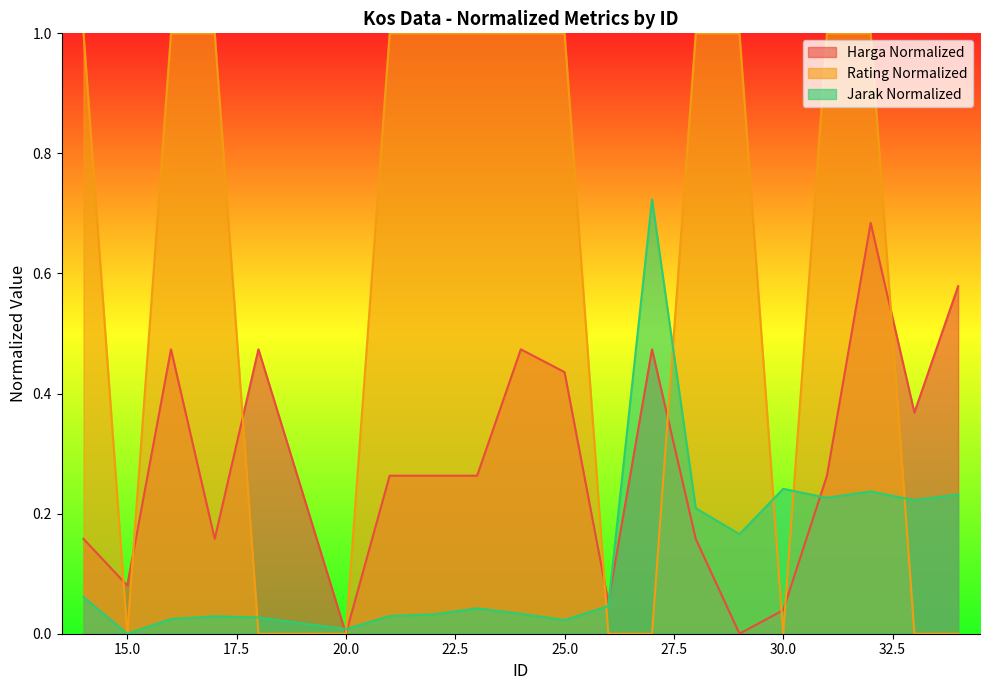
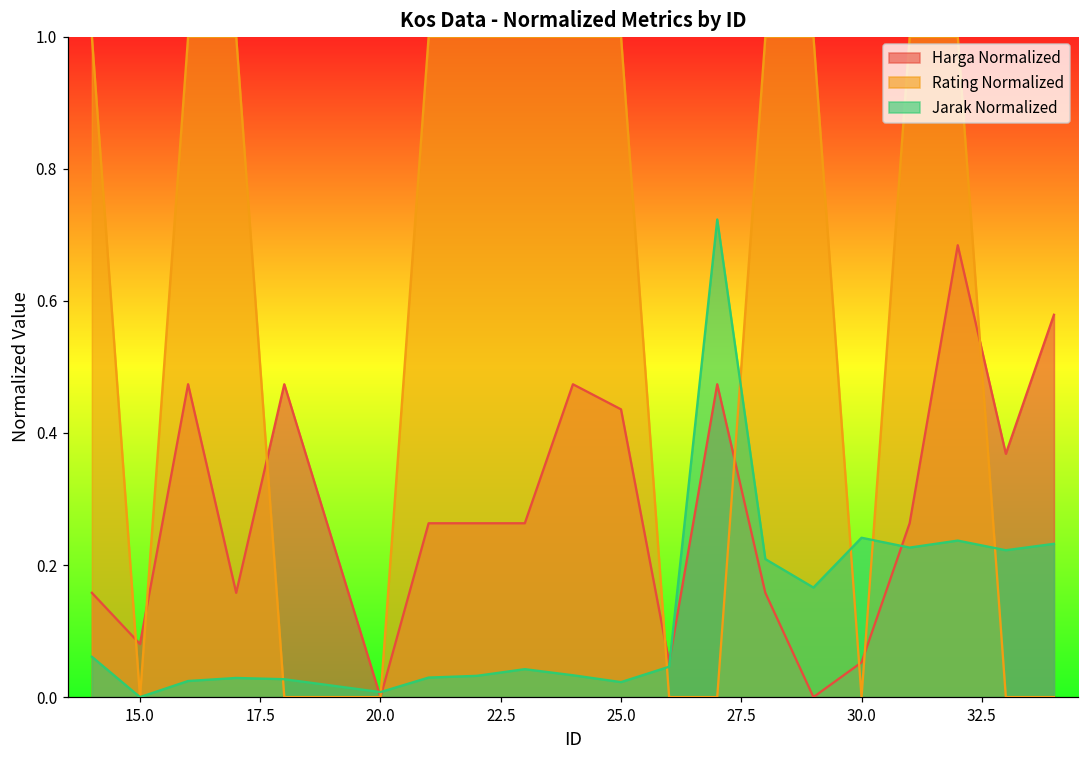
Harga Normalized, 30.0: 0.04 -> 0.05
